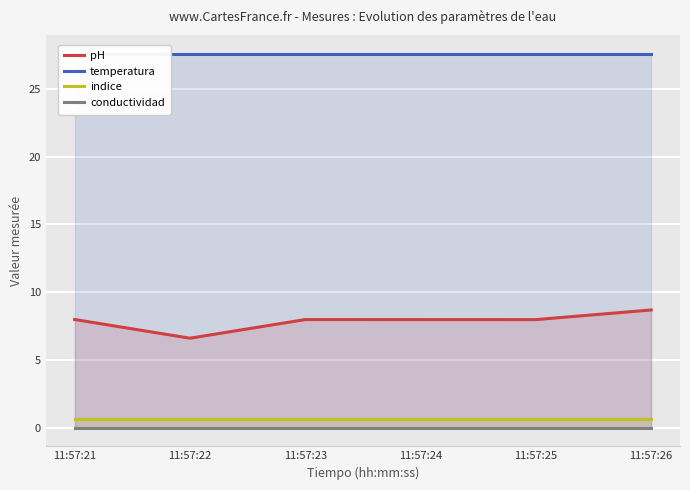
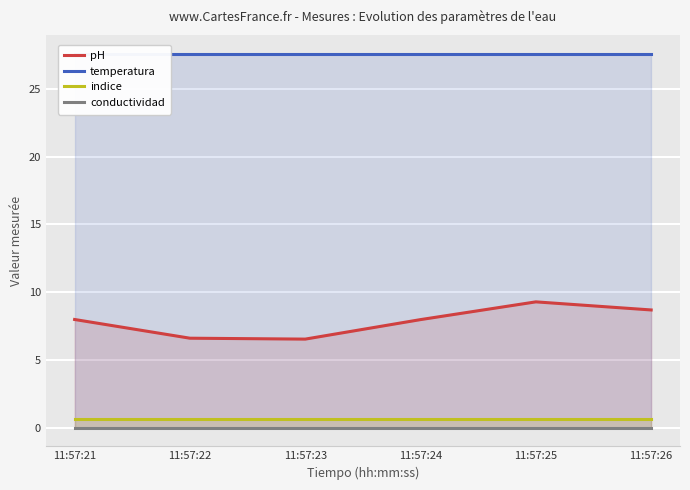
pH, 11:57:23: 8.0 -> 6.5
pH, 11:57:25: 8.0 -> 9.3
